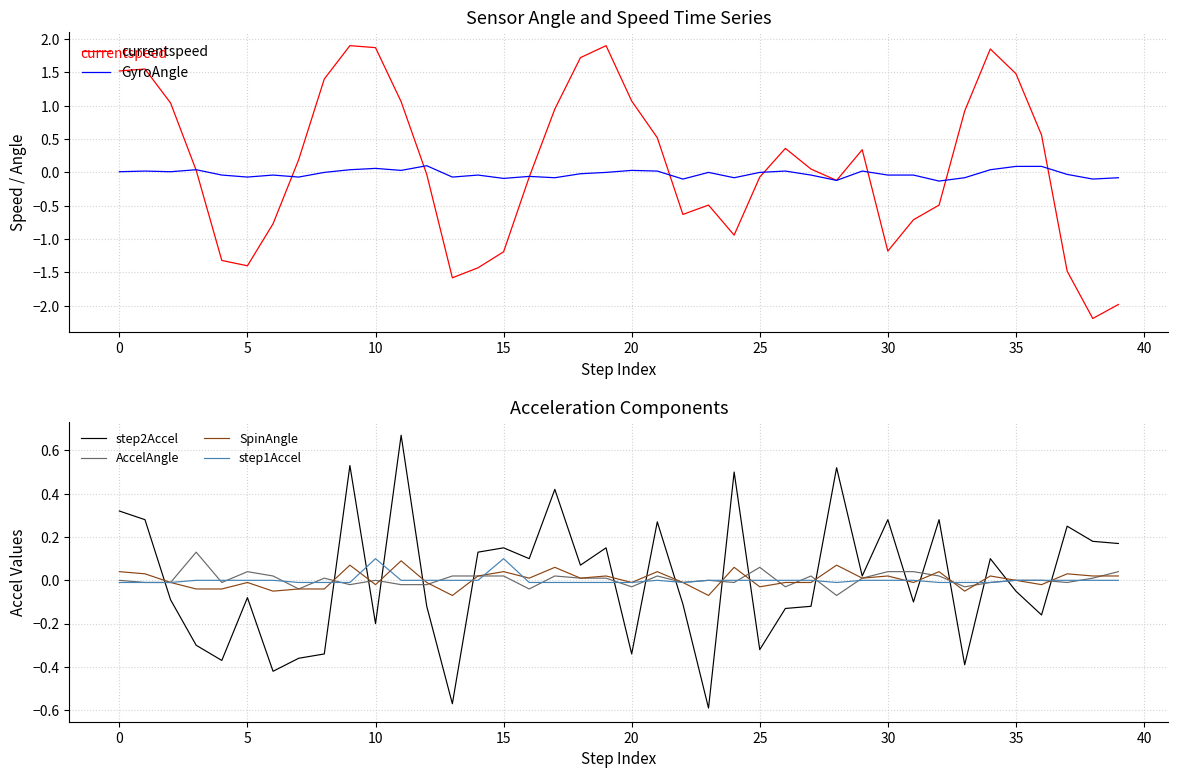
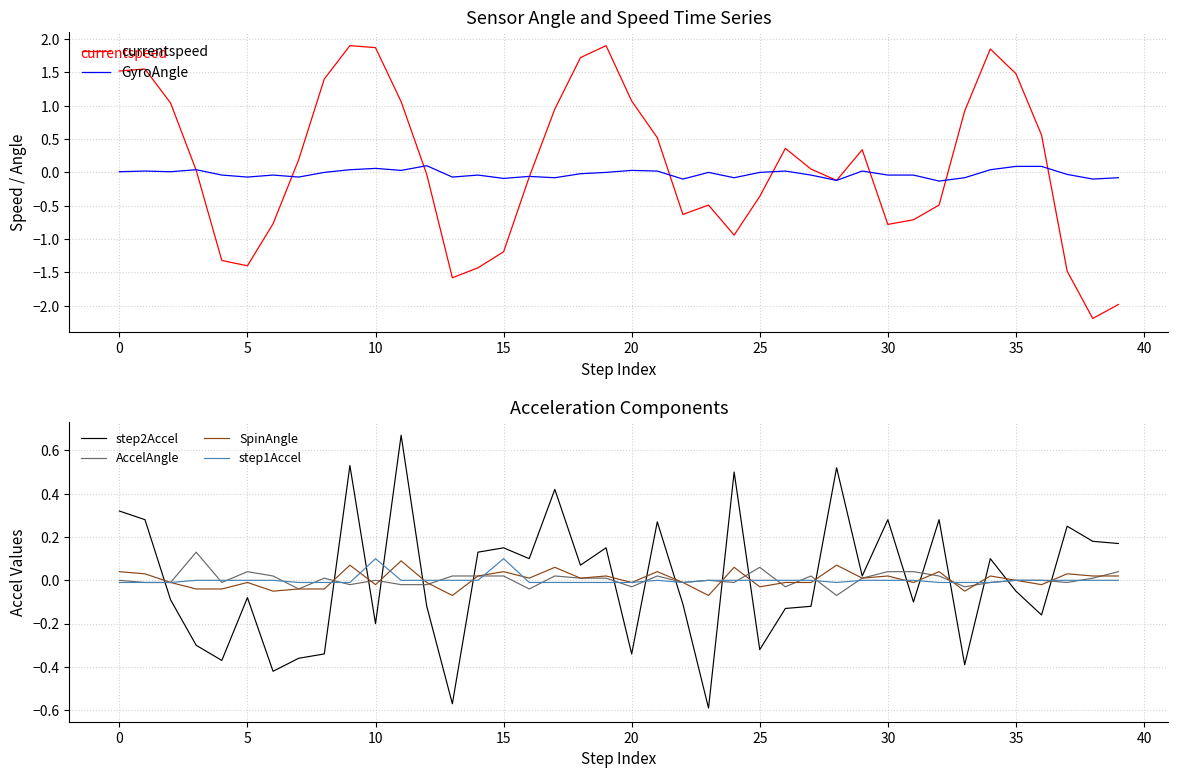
Sensor Angle and Speed Time Series, currentspeed, 25: -0.1 -> -0.4
Sensor Angle and Speed Time Series, currentspeed, 30: -1.2 -> -0.8
